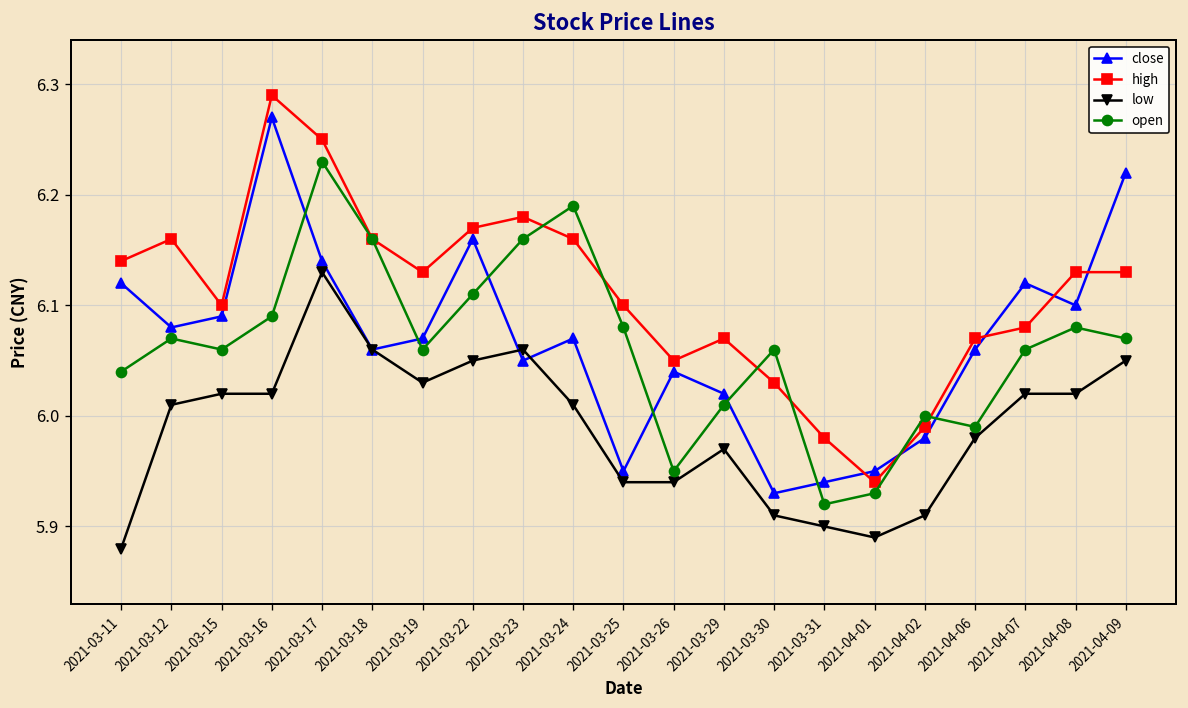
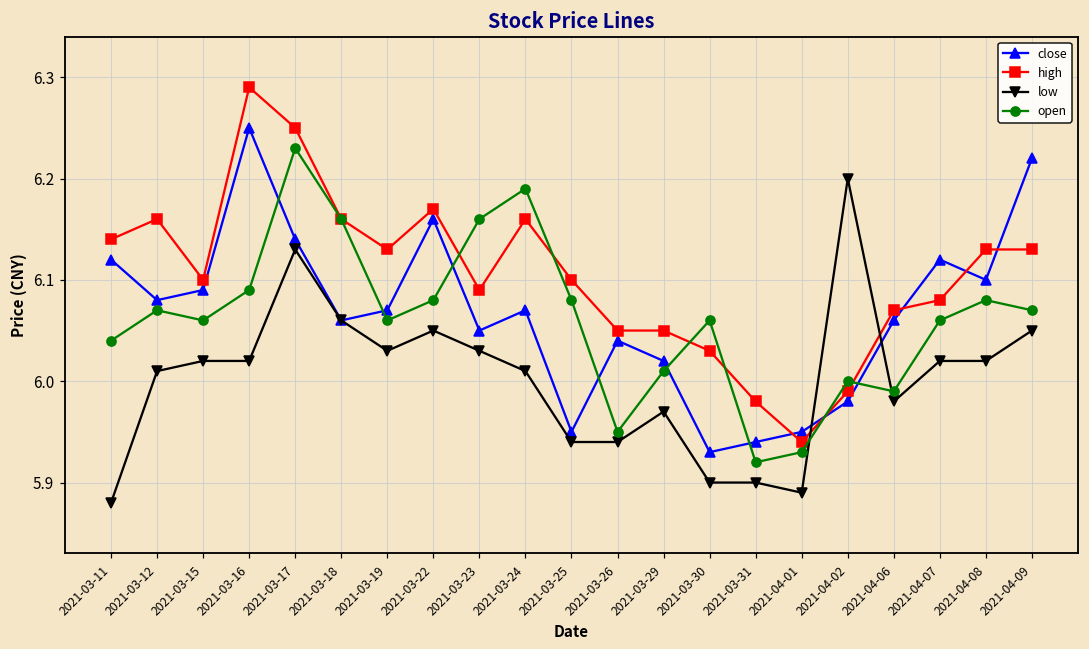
close, 2021-03-16: 6.27 -> 6.25
open, 2021-03-22: 6.11 -> 6.08
high, 2021-03-23: 6.18 -> 6.09
low, 2021-03-23: 6.06 -> 6.03
high, 2021-03-29: 6.07 -> 6.05
low, 2021-03-30: 5.91 -> 5.90
low, 2021-04-02: 5.91 -> 6.20
